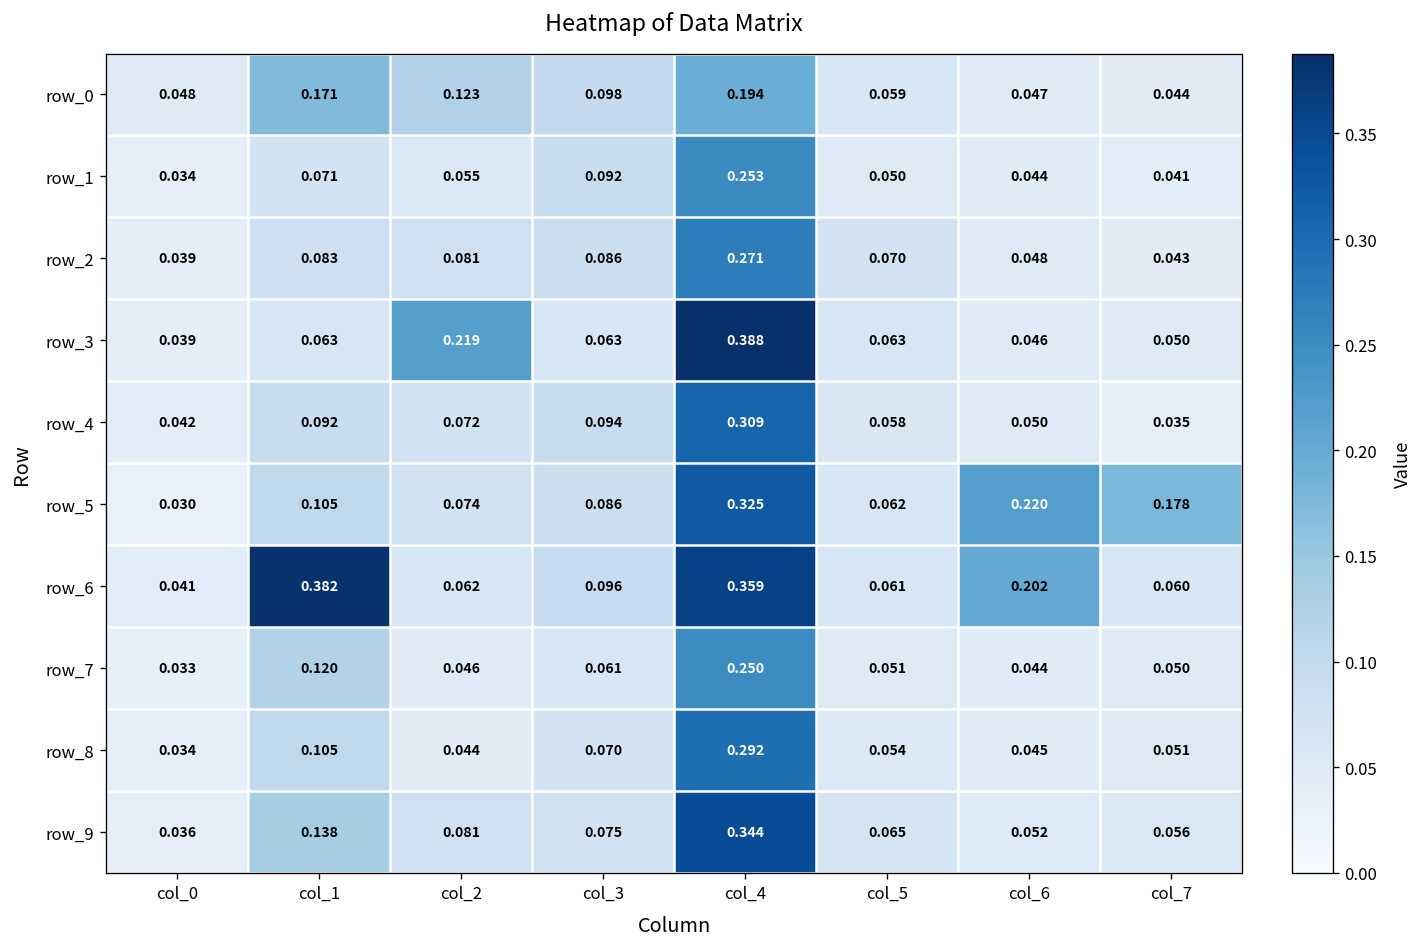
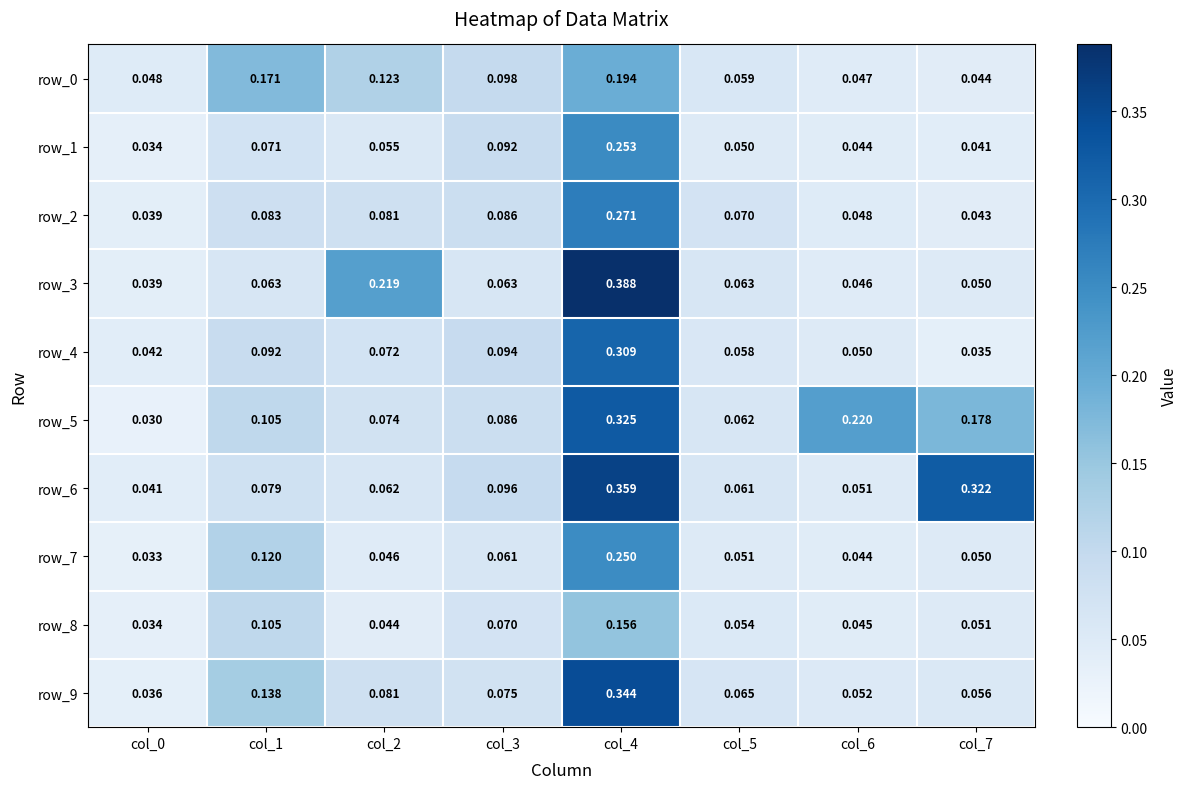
row_6, col_1: 0.382 -> 0.079
row_6, col_6: 0.202 -> 0.051
row_6, col_7: 0.060 -> 0.322
row_8, col_4: 0.292 -> 0.156
